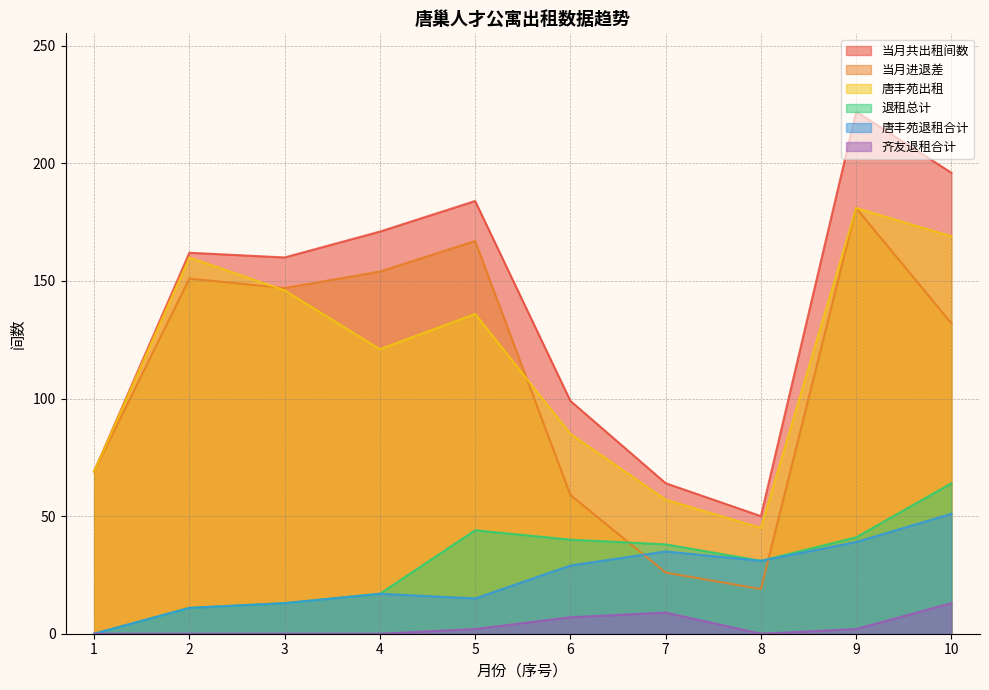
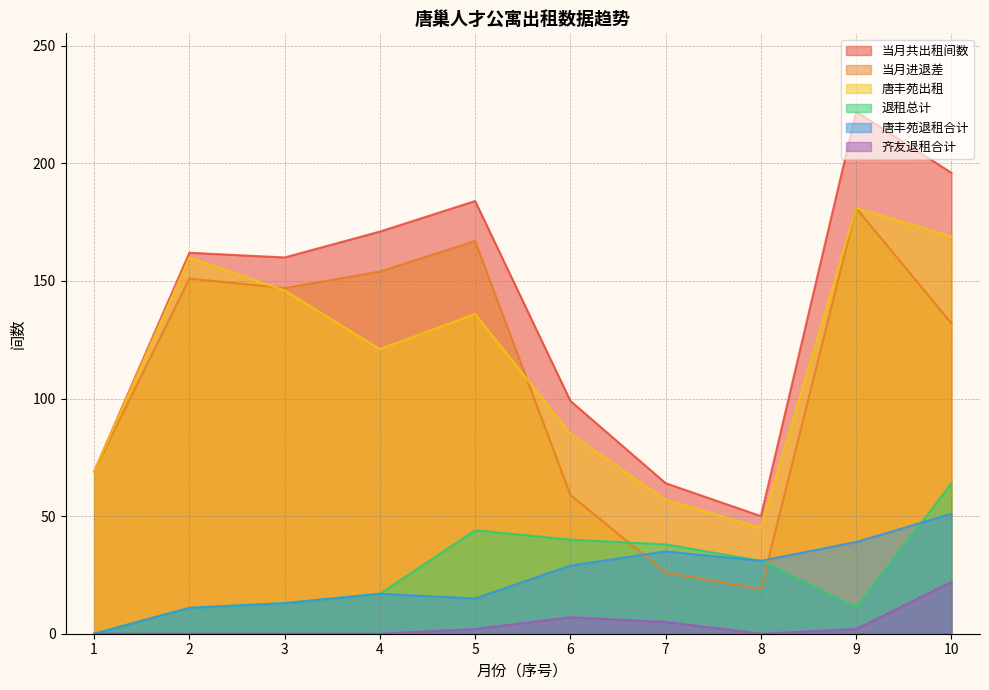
齐友退租合计, 7: 9 -> 5
退租总计, 9: 41 -> 11
齐友退租合计, 10: 13 -> 22
